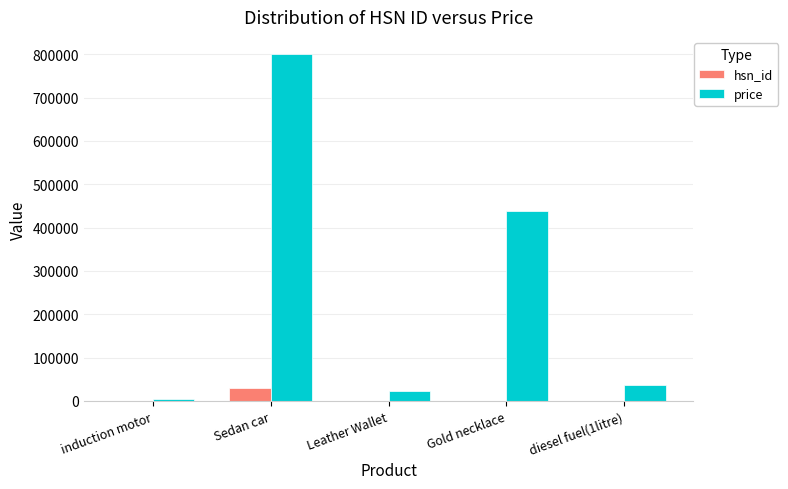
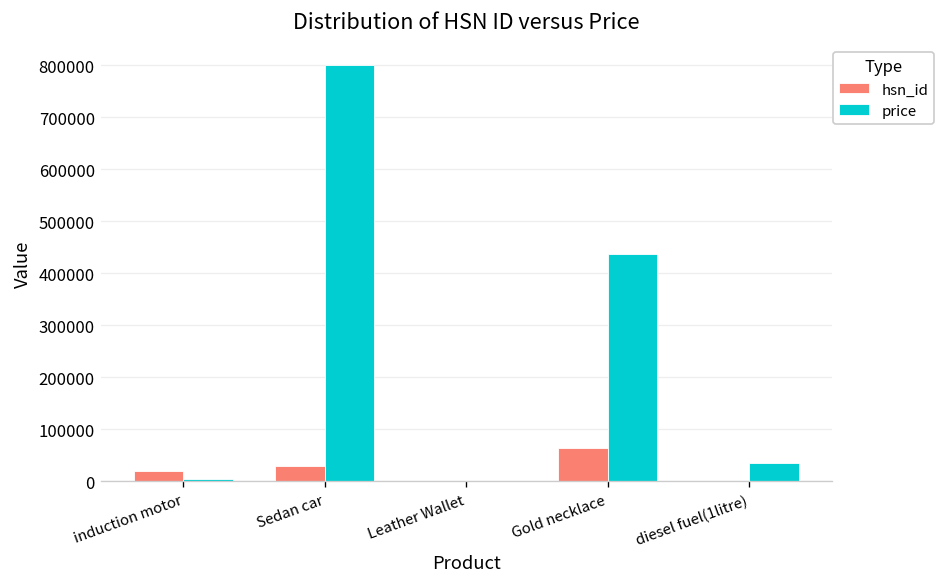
hsn_id, induction motor: 0 -> 20000
price, Leather Wallet: 20000 -> 0
hsn_id, Gold necklace: 0 -> 60000
